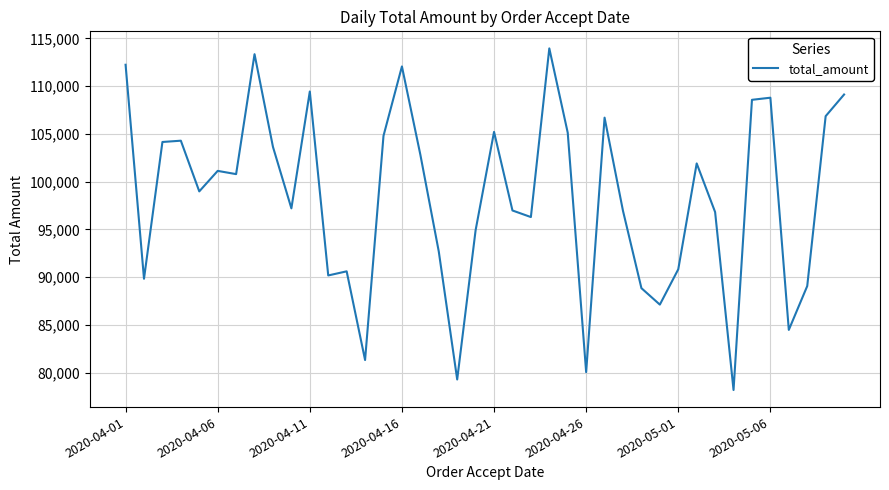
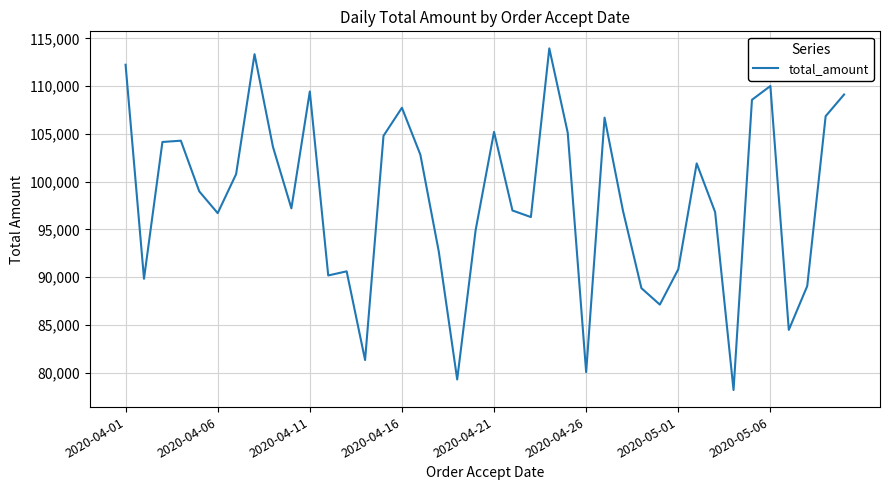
2020-04-06: 101,000 -> 97,000
2020-04-16: 112,000 -> 108,000
2020-05-06: 109,000 -> 110,000
